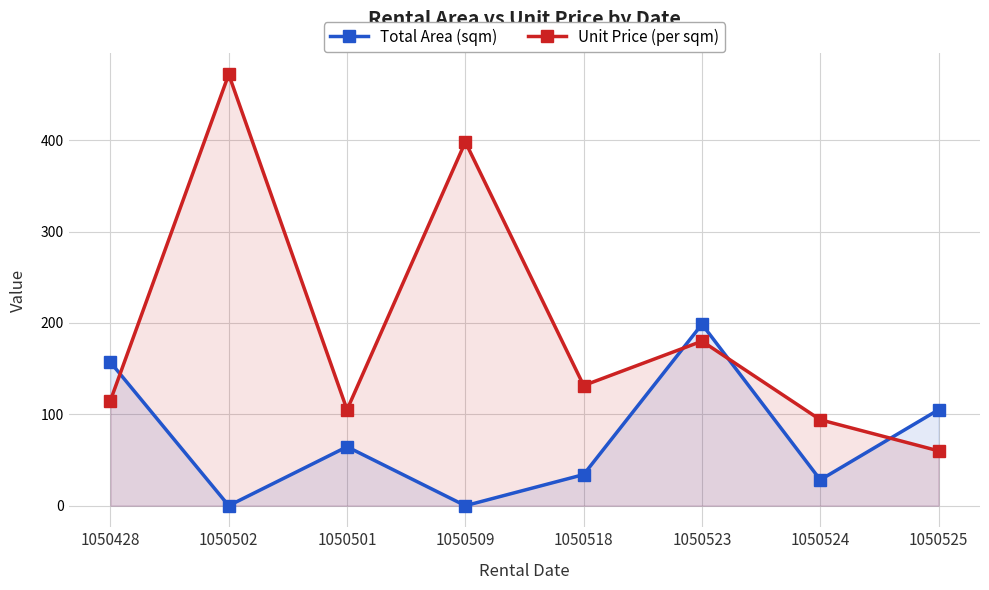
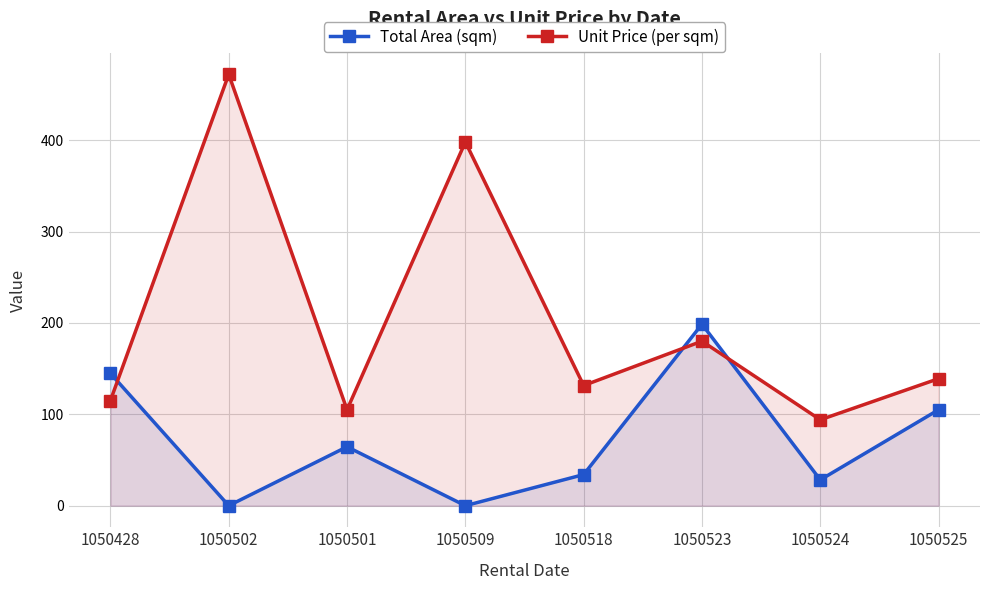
Total Area (sqm), 1050428: 160 -> 140
Unit Price (per sqm), 1050525: 60 -> 140
